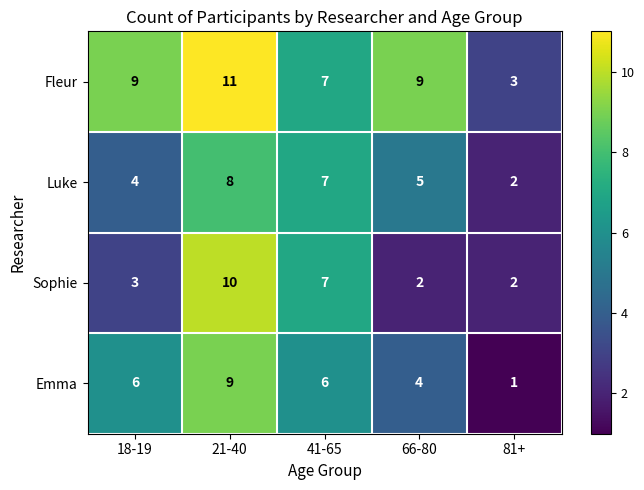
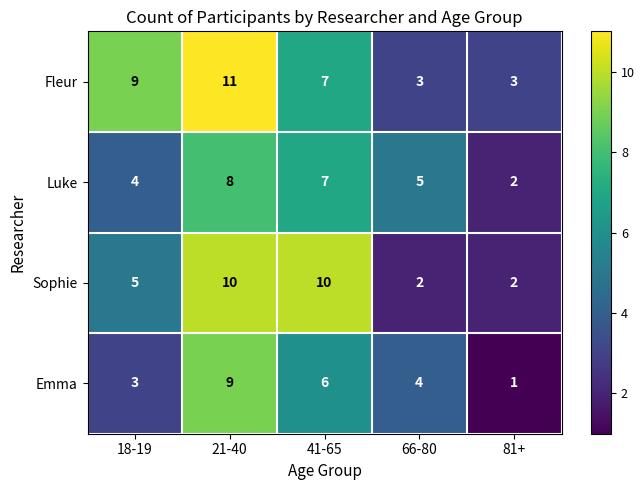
Fleur, 66-80: 9 -> 3
Sophie, 18-19: 3 -> 5
Sophie, 41-65: 7 -> 10
Emma, 18-19: 6 -> 3
